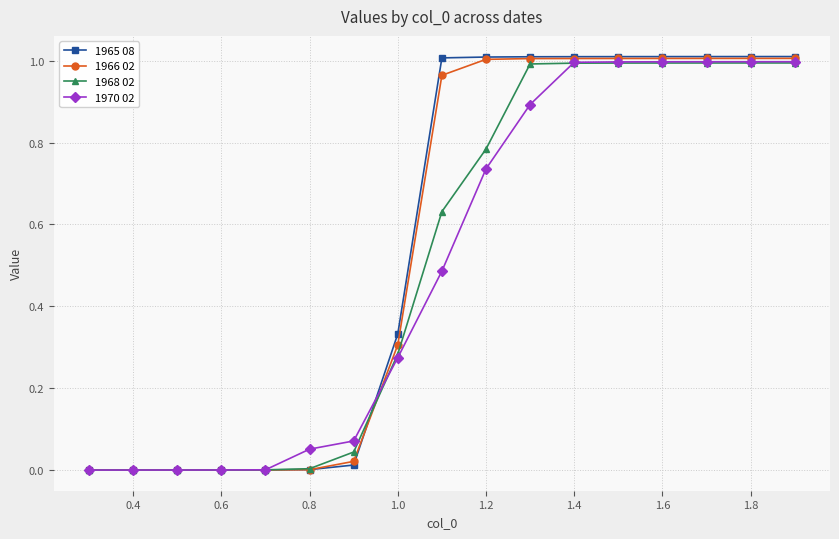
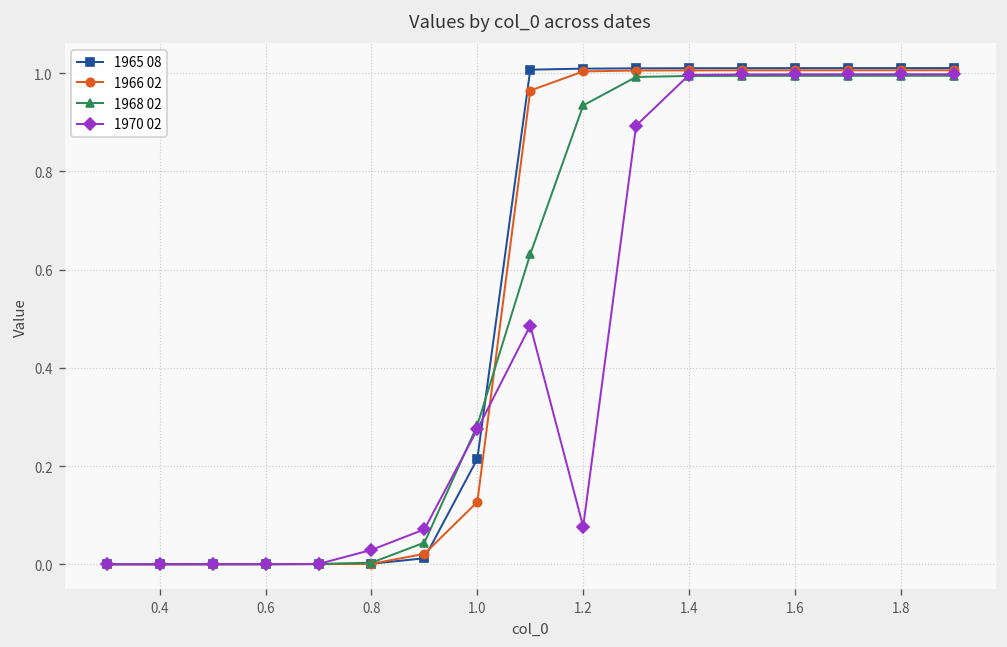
1970 02, 0.8: 0.05 -> 0.03
1965 08, 1.0: 0.33 -> 0.21
1966 02, 1.0: 0.31 -> 0.13
1968 02, 1.2: 0.78 -> 0.93
1970 02, 1.2: 0.74 -> 0.08
